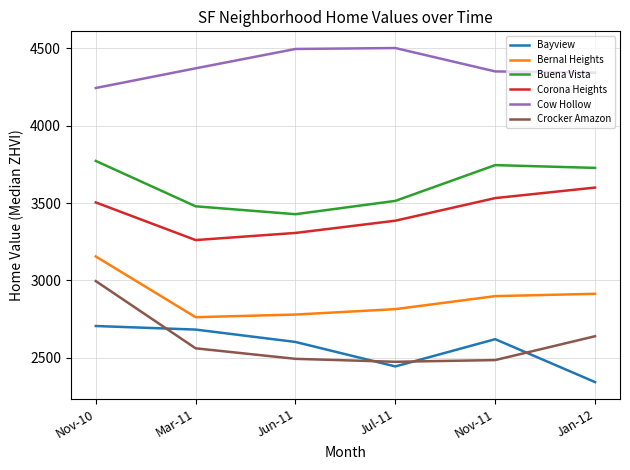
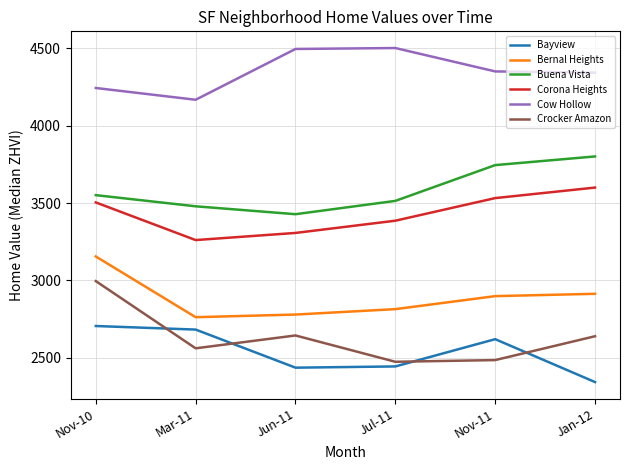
Buena Vista, Nov-10: 3770 -> 3550
Cow Hollow, Mar-11: 4370 -> 4170
Bayview, Jun-11: 2600 -> 2440
Crocker Amazon, Jun-11: 2490 -> 2650
Buena Vista, Jan-12: 3730 -> 3800
